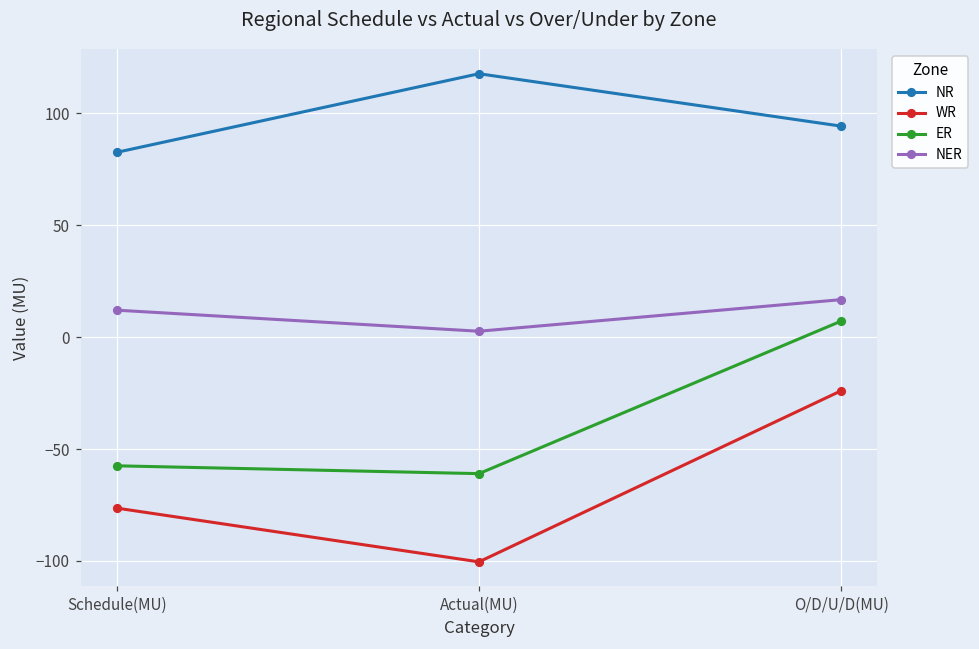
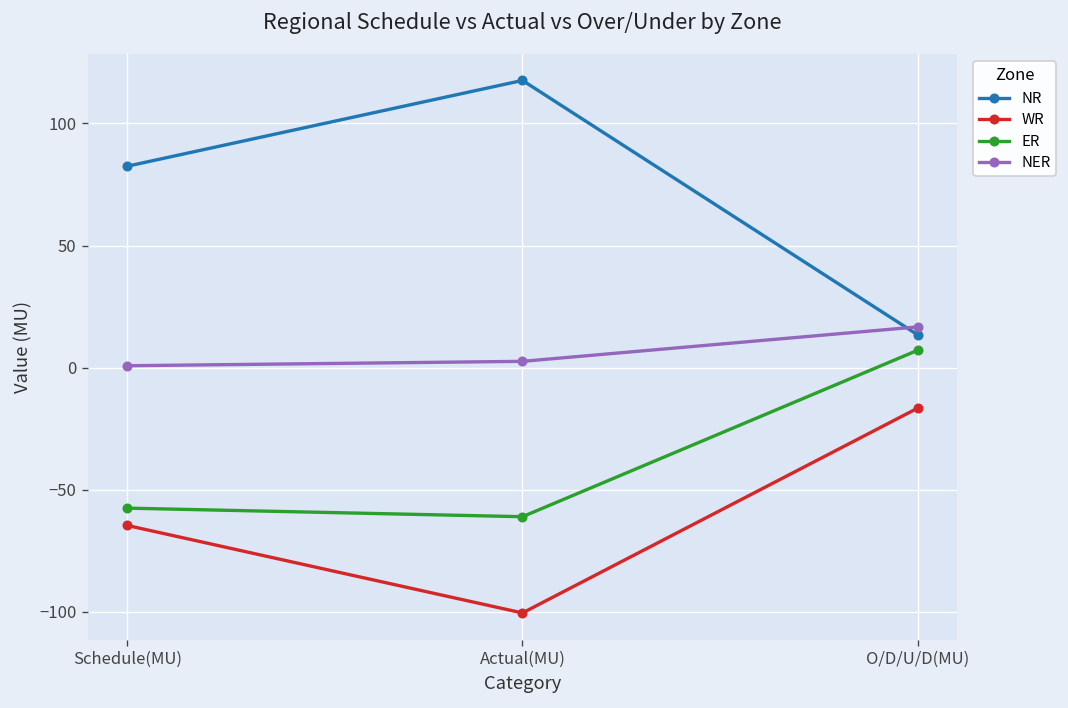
WR, Schedule(MU): -76 -> -65
NER, Schedule(MU): 12 -> 1
NR, O/D/U/D(MU): 94 -> 14
WR, O/D/U/D(MU): -24 -> -17
